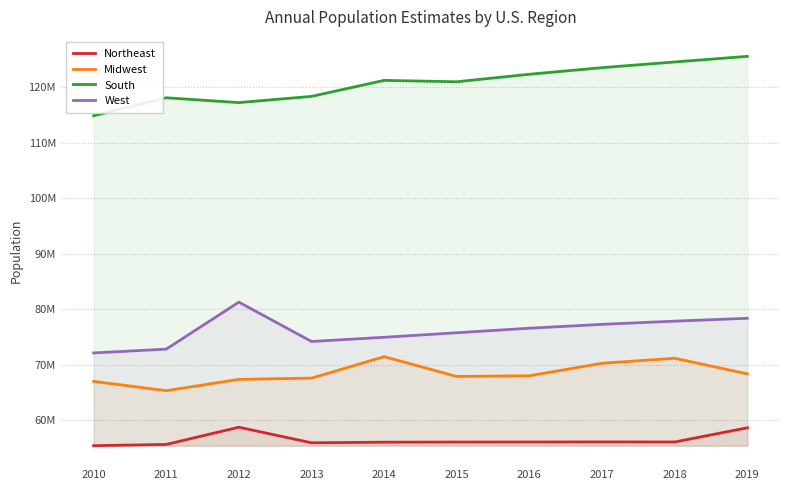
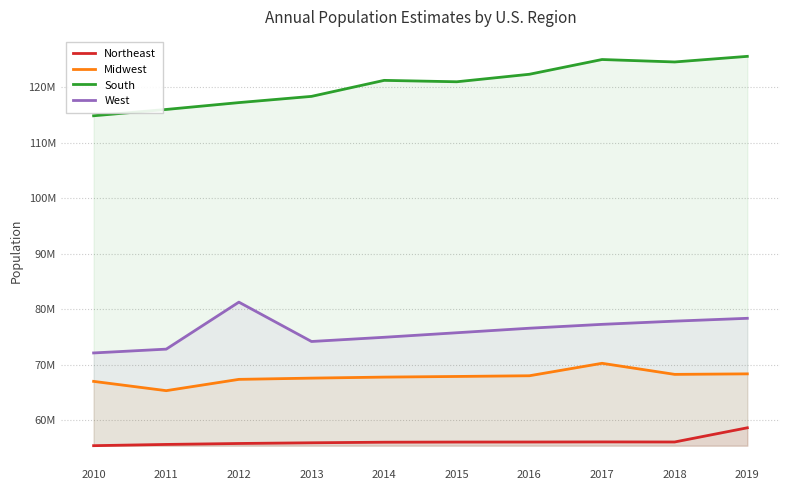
South, 2011: 118000000 -> 116000000
Northeast, 2012: 59000000 -> 56000000
Midwest, 2014: 71000000 -> 68000000
South, 2017: 124000000 -> 125000000
Midwest, 2018: 71000000 -> 68000000
